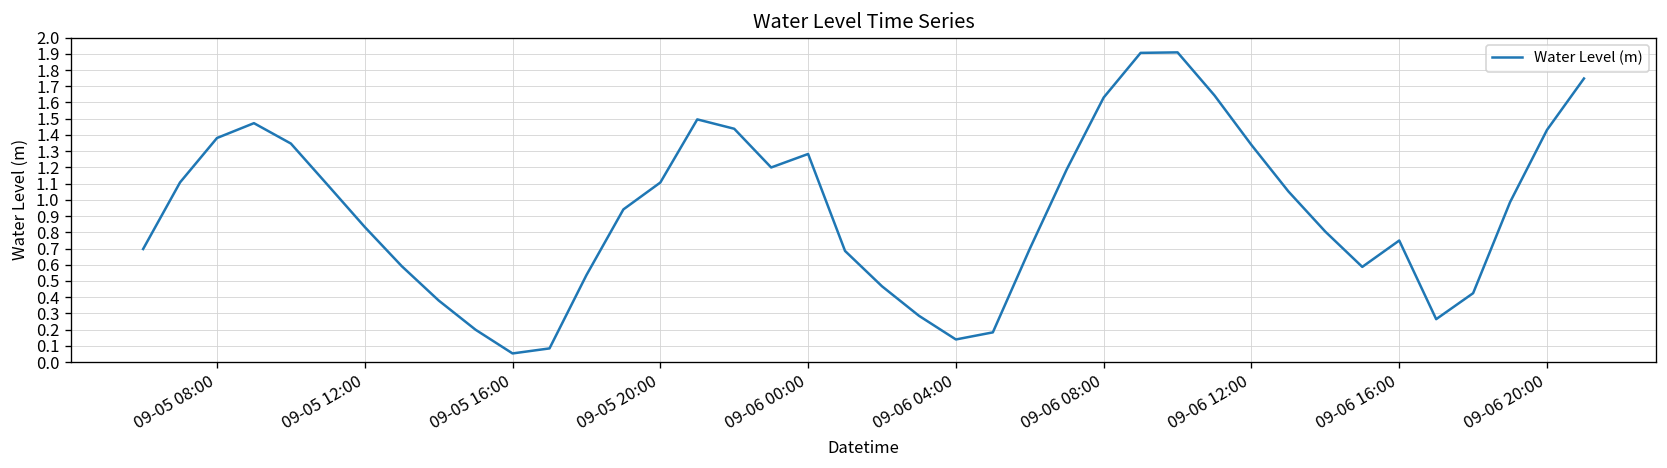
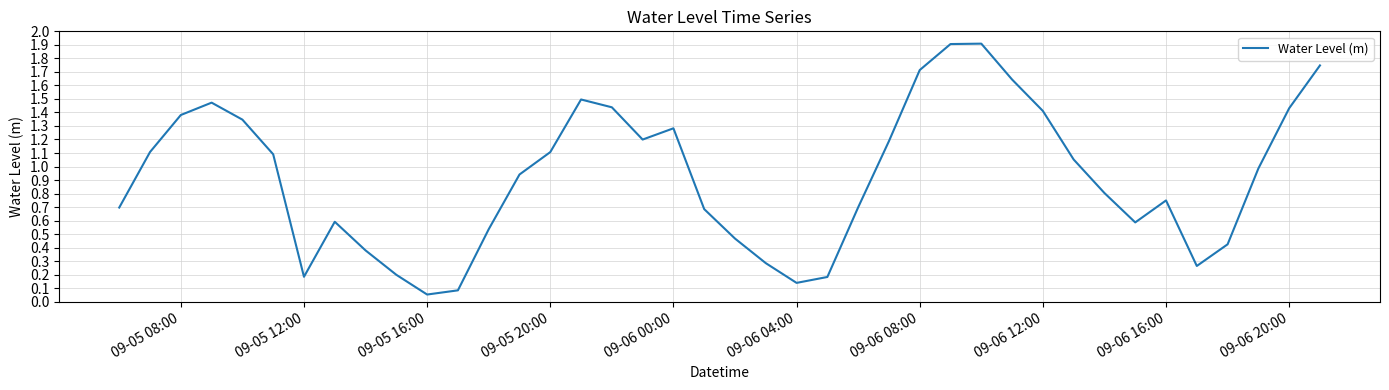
09-05 12:00: 0.83 -> 0.18
09-06 08:00: 1.63 -> 1.71
09-06 12:00: 1.34 -> 1.41
